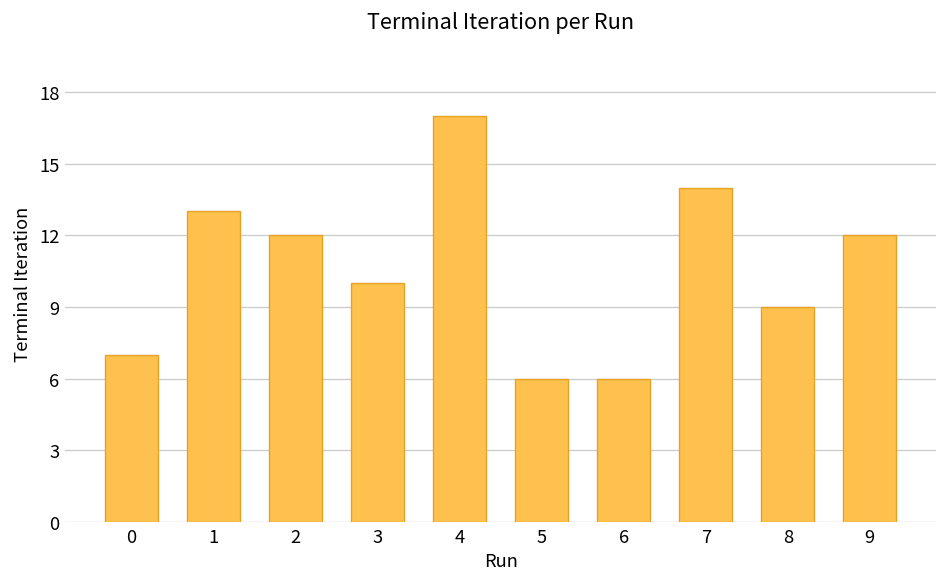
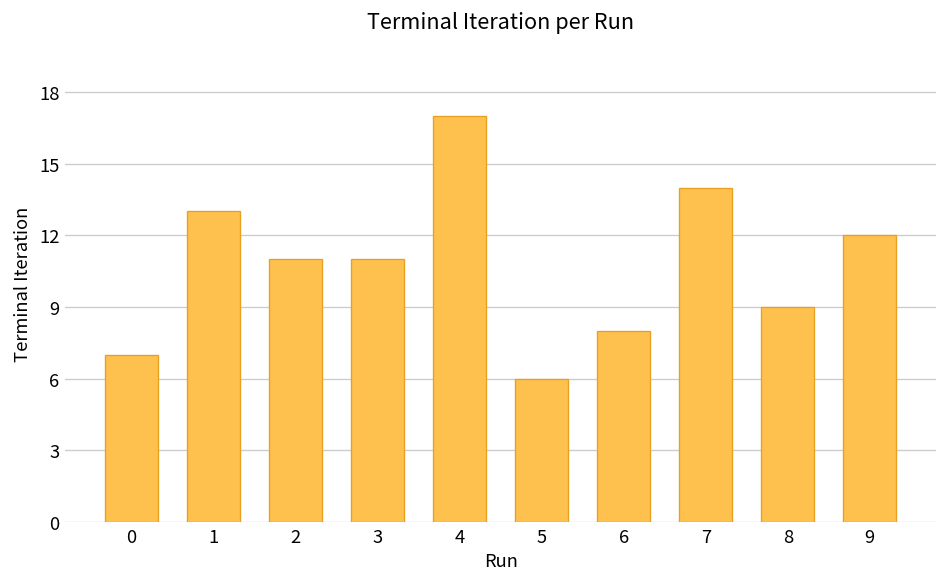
2: 12 -> 11
3: 10 -> 11
6: 6 -> 8
